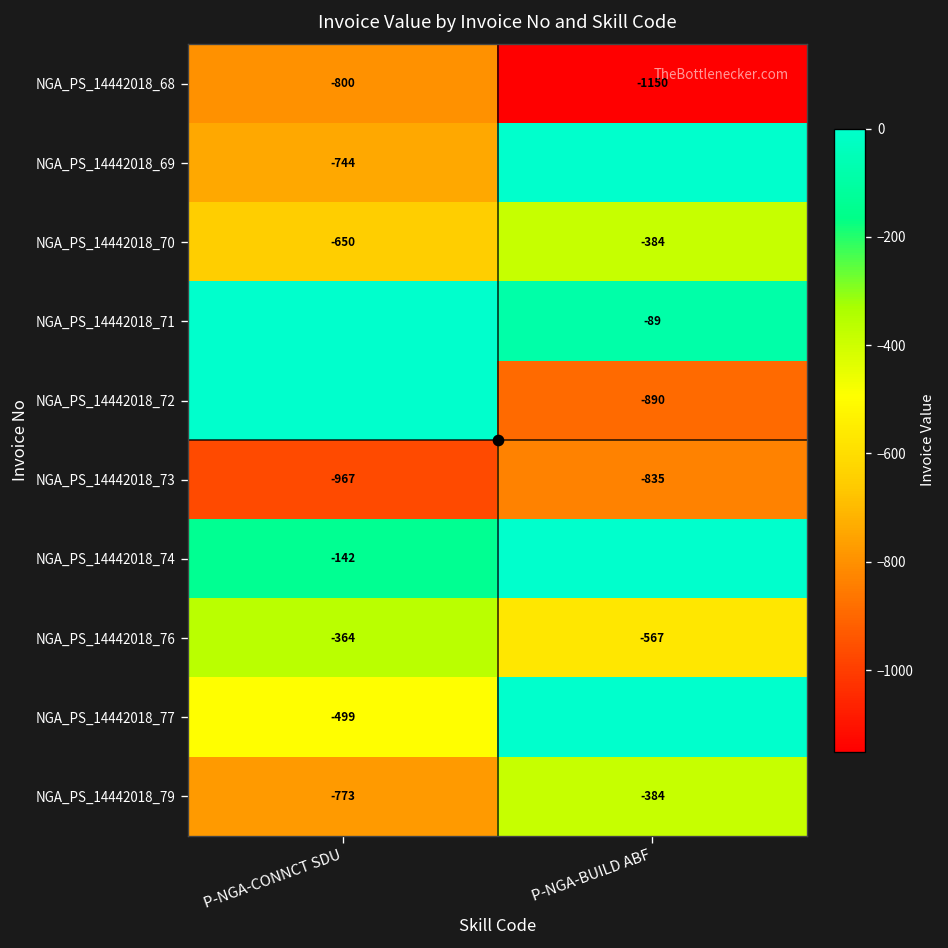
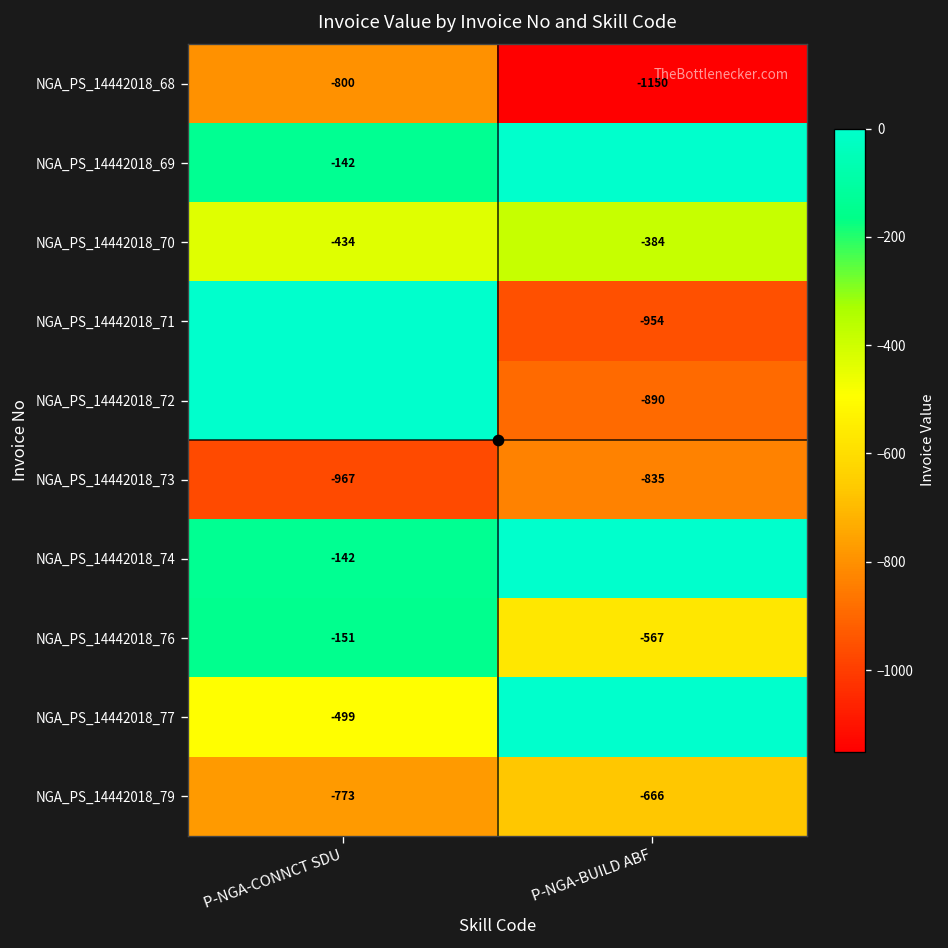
NGA_PS_14442018_69, P-NGA-CONNCT SDU: -744 -> -142
NGA_PS_14442018_70, P-NGA-CONNCT SDU: -650 -> -434
NGA_PS_14442018_71, P-NGA-BUILD ABF: -89 -> -954
NGA_PS_14442018_76, P-NGA-CONNCT SDU: -364 -> -151
NGA_PS_14442018_79, P-NGA-BUILD ABF: -384 -> -666
